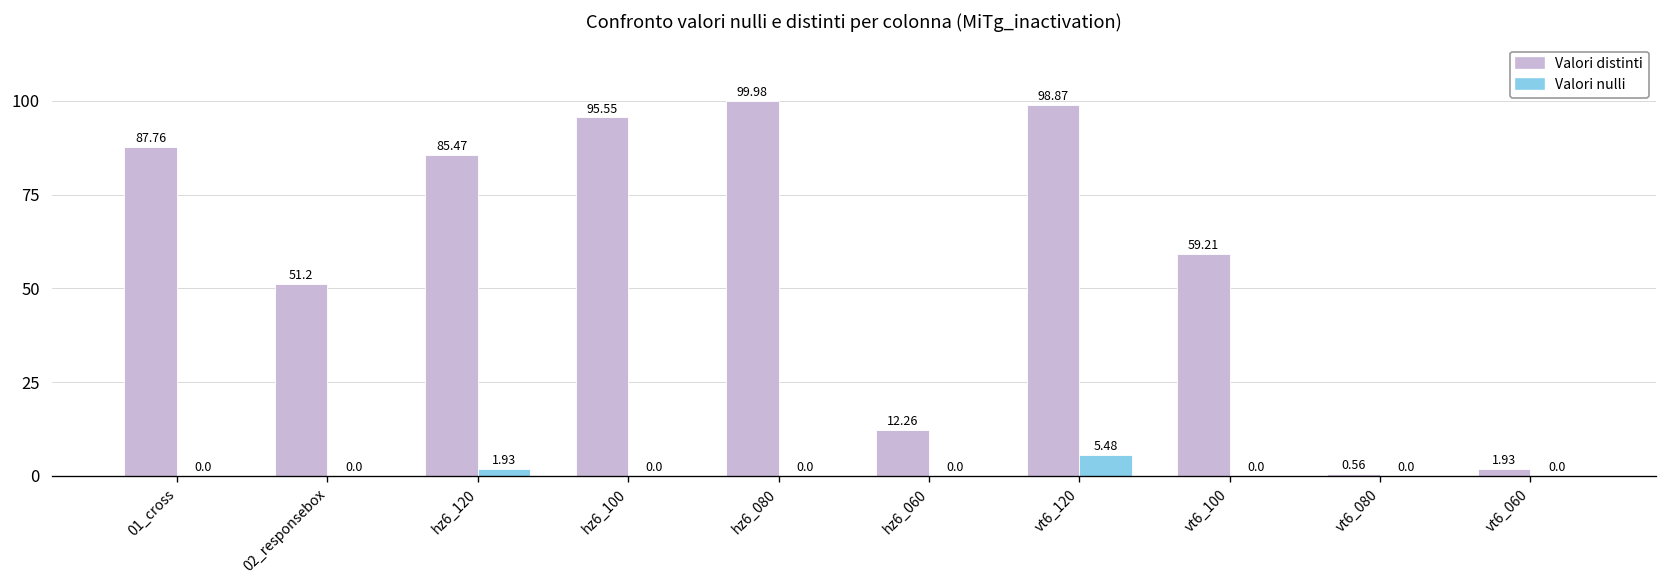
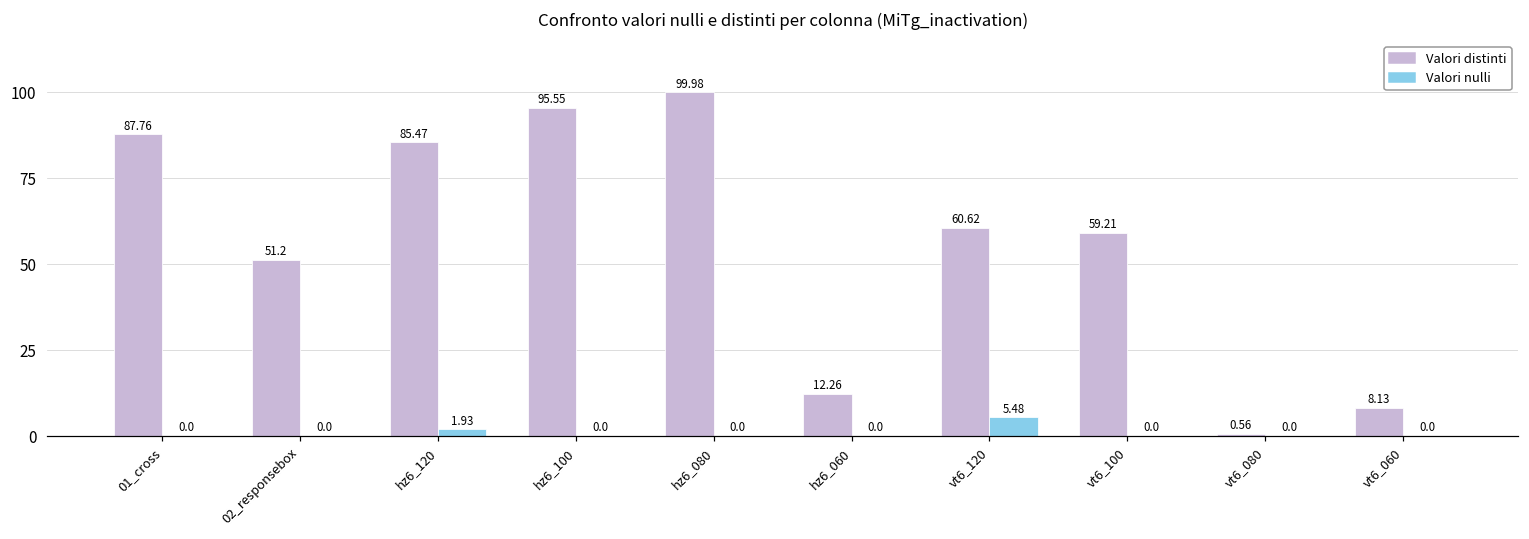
Valori distinti, vt6_120: 98.87 -> 60.62
Valori distinti, vt6_060: 1.93 -> 8.13
